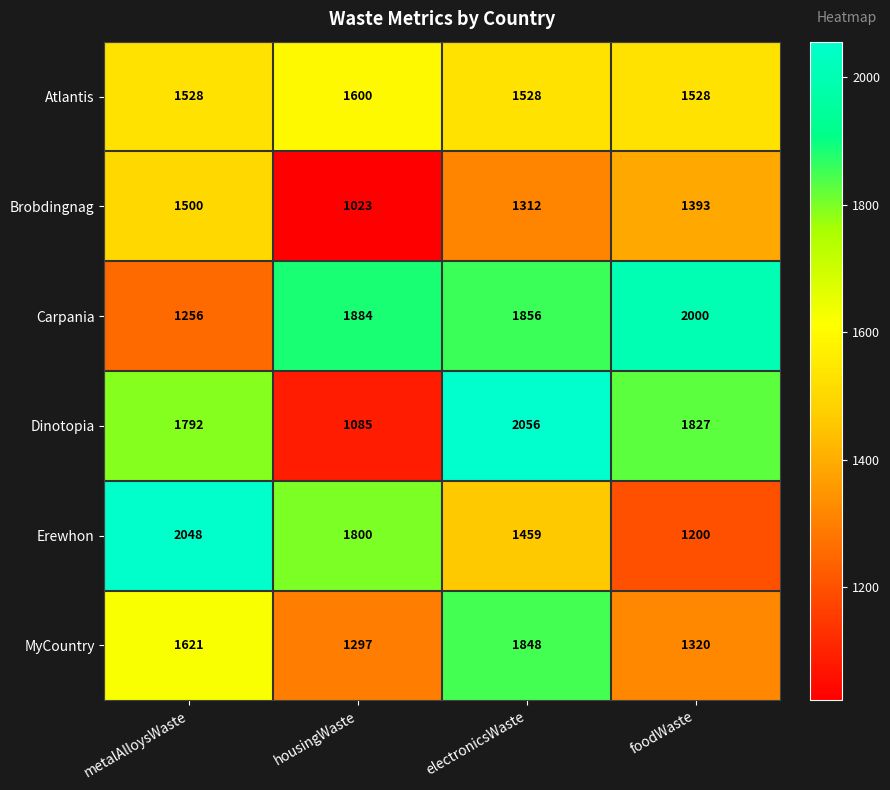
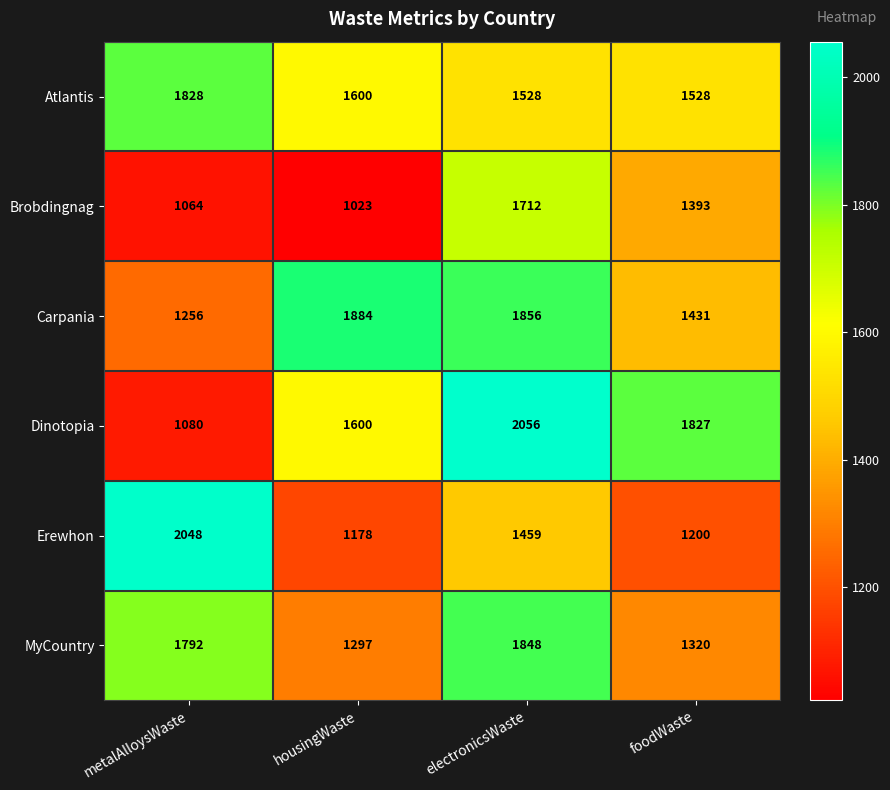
Atlantis, metalAlloysWaste: 1528 -> 1828
Brobdingnag, metalAlloysWaste: 1500 -> 1064
Brobdingnag, electronicsWaste: 1312 -> 1712
Carpania, foodWaste: 2000 -> 1431
Dinotopia, metalAlloysWaste: 1792 -> 1080
Dinotopia, housingWaste: 1085 -> 1600
Erewhon, housingWaste: 1800 -> 1178
MyCountry, metalAlloysWaste: 1621 -> 1792
